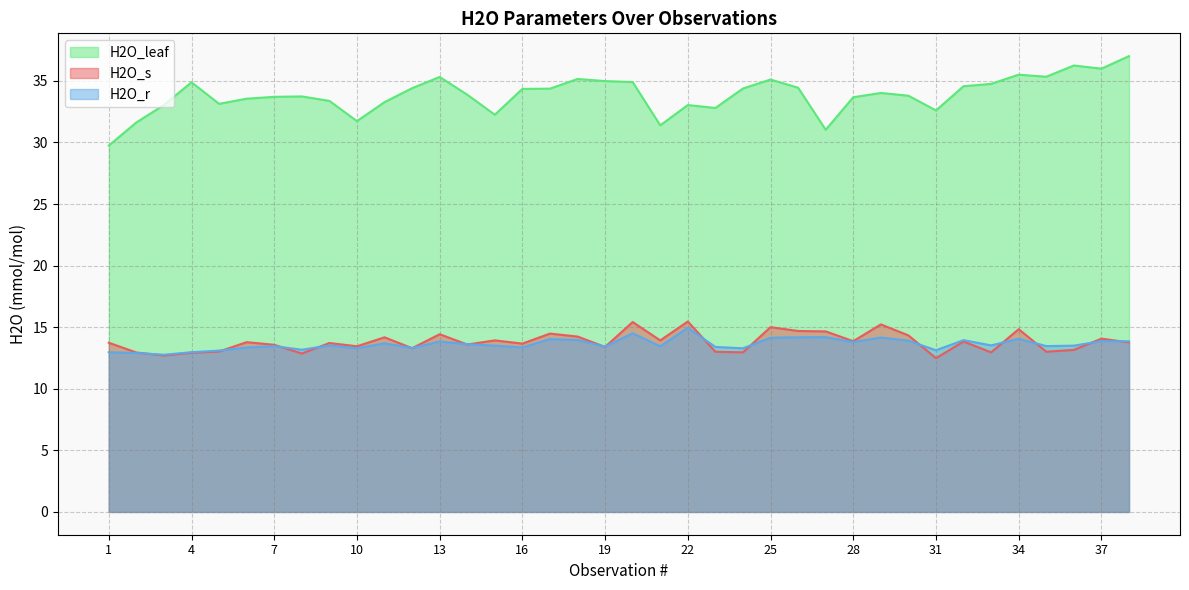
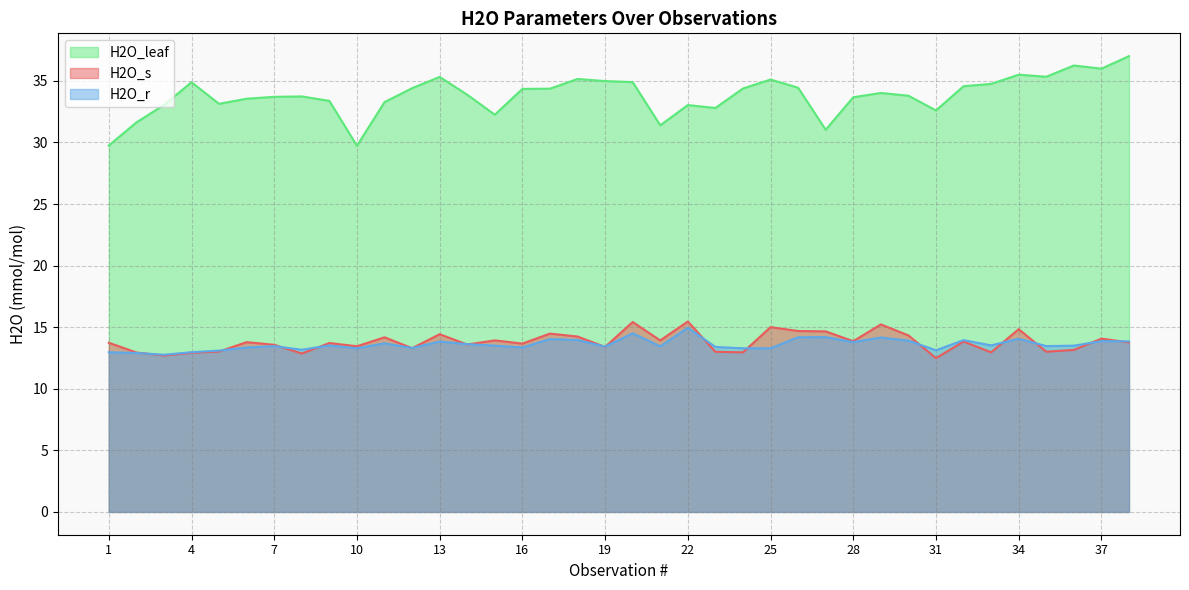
H2O_leaf, 10: 31.7 -> 29.7
H2O_r, 25: 14.1 -> 13.3
